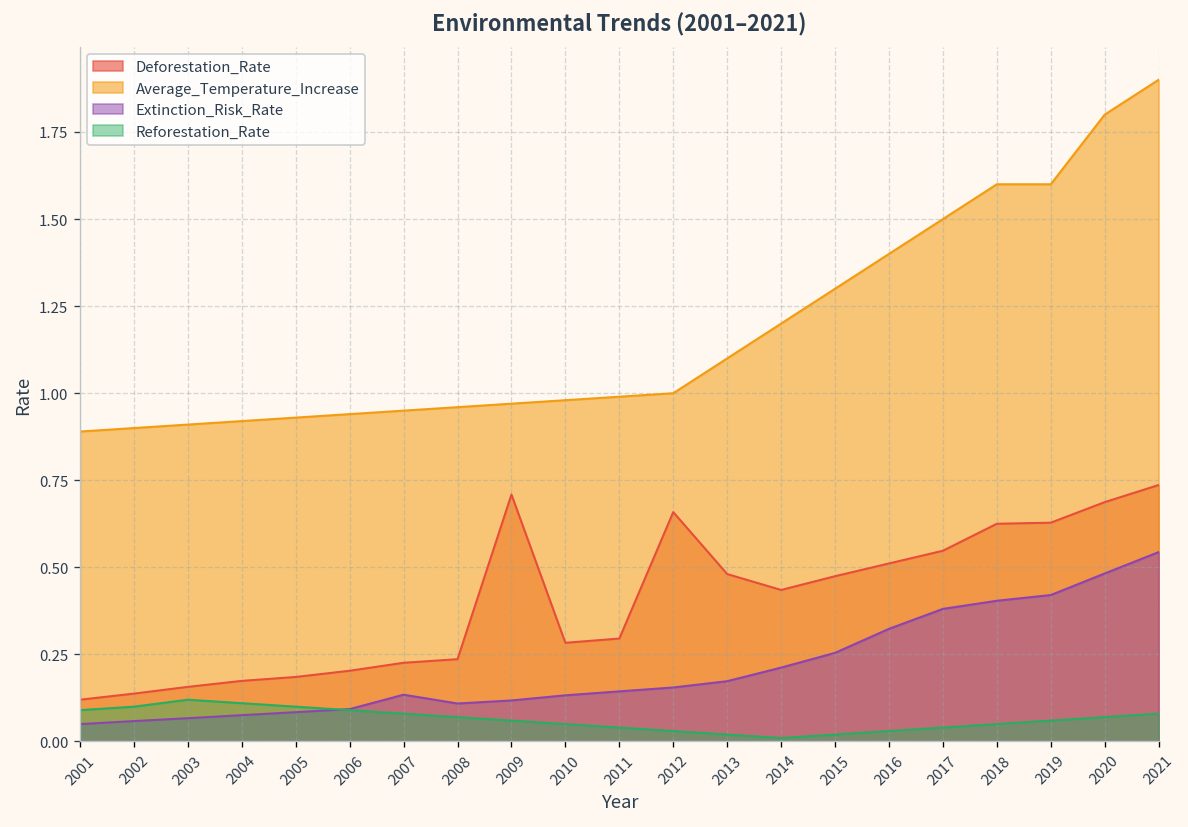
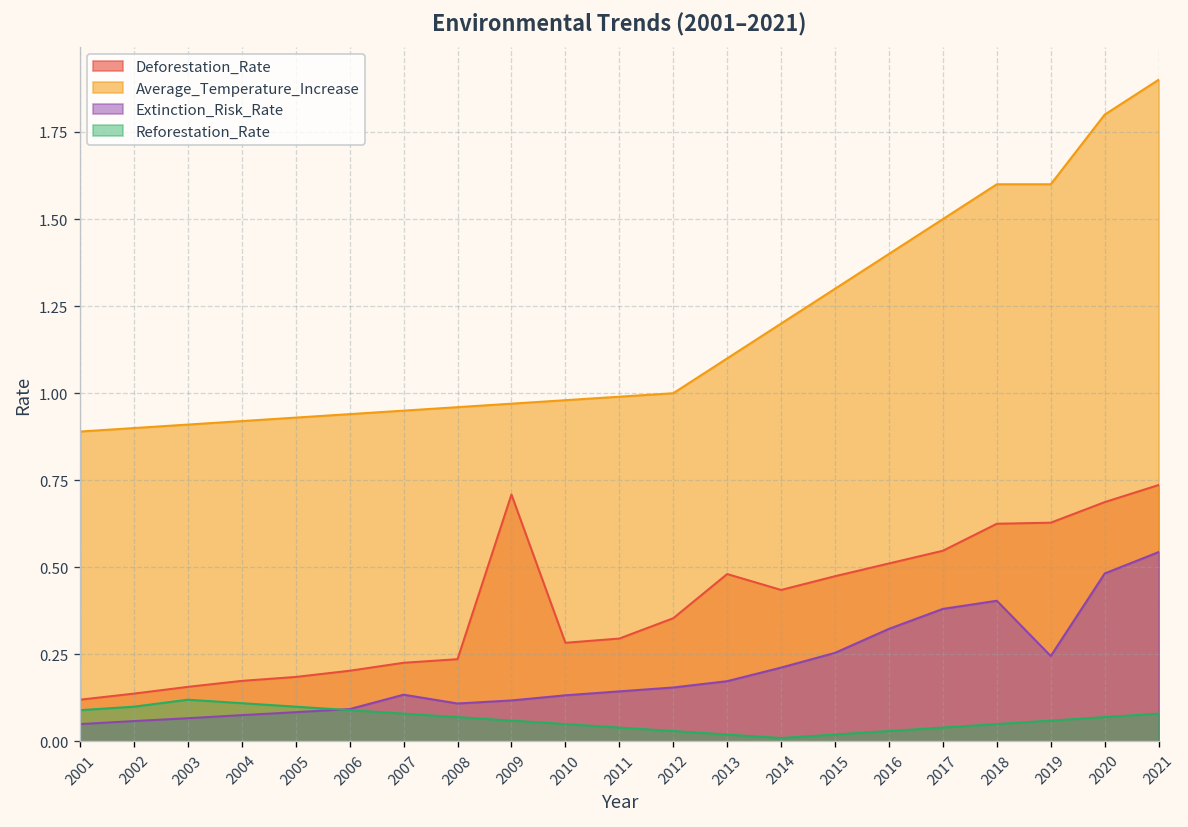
Deforestation_Rate, 2012: 0.66 -> 0.35
Extinction_Risk_Rate, 2019: 0.42 -> 0.25
